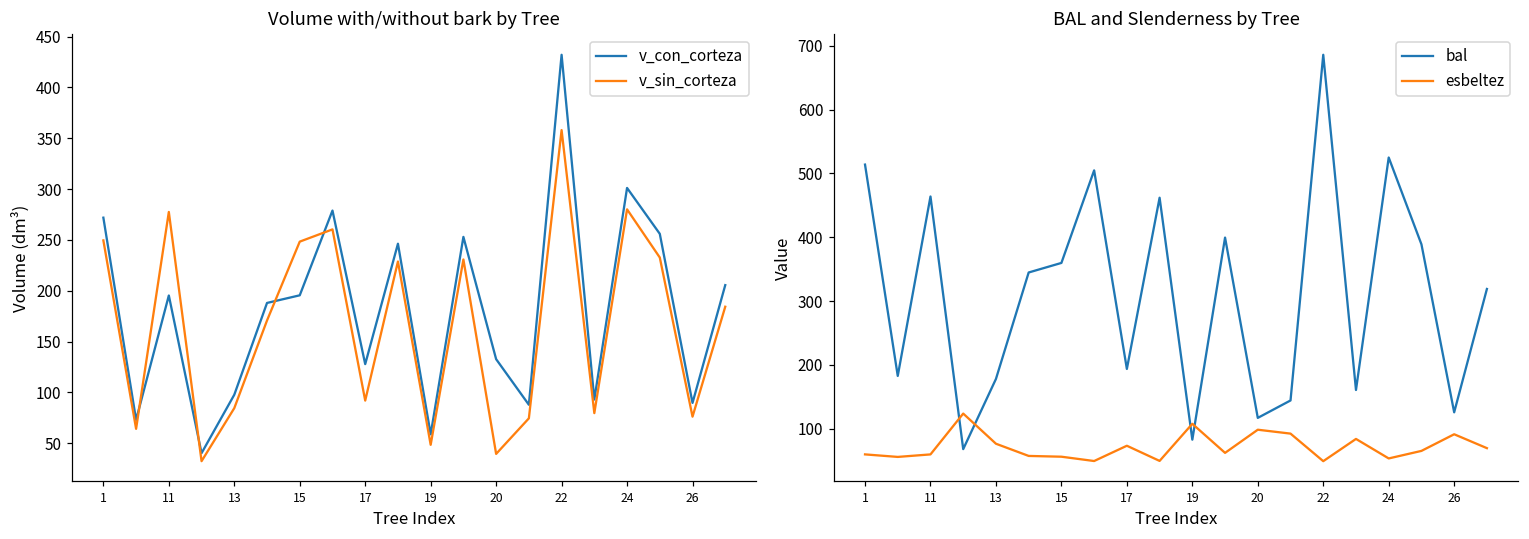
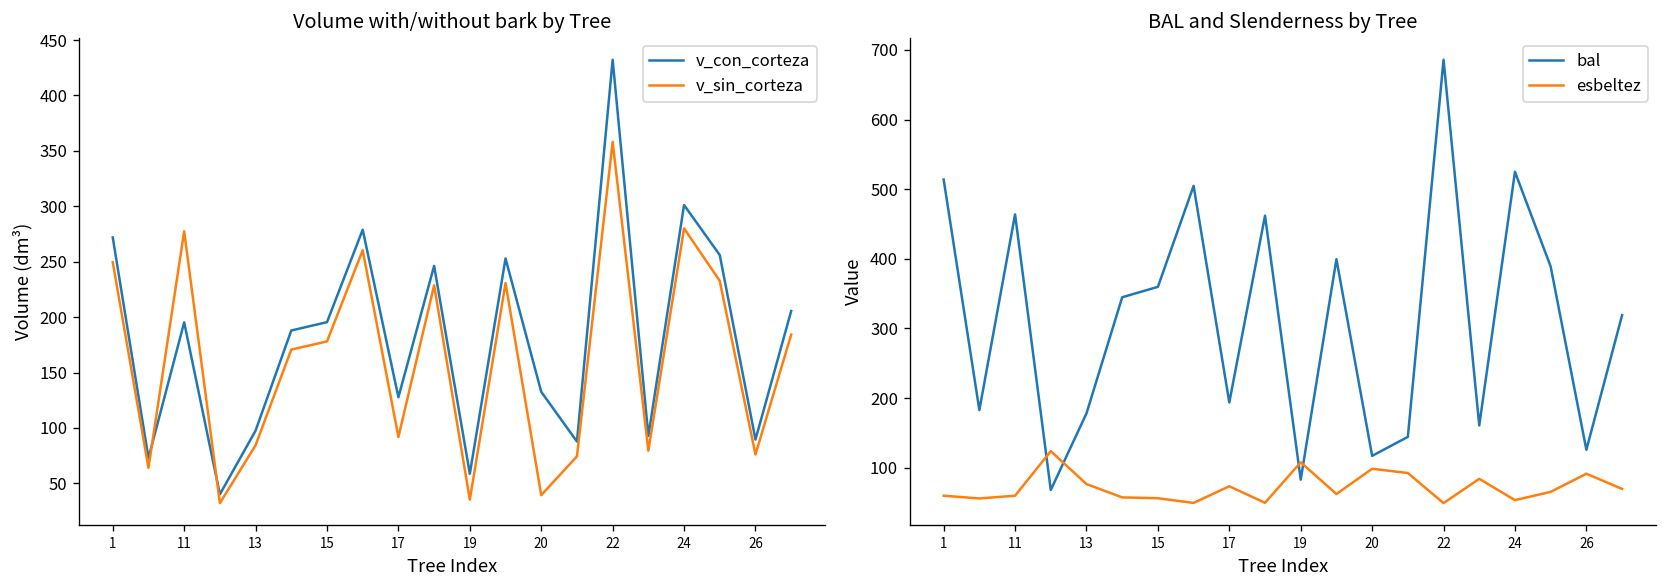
Volume with/without bark by Tree, v_sin_corteza, 15: 250 -> 180
Volume with/without bark by Tree, v_sin_corteza, 19: 50 -> 40
